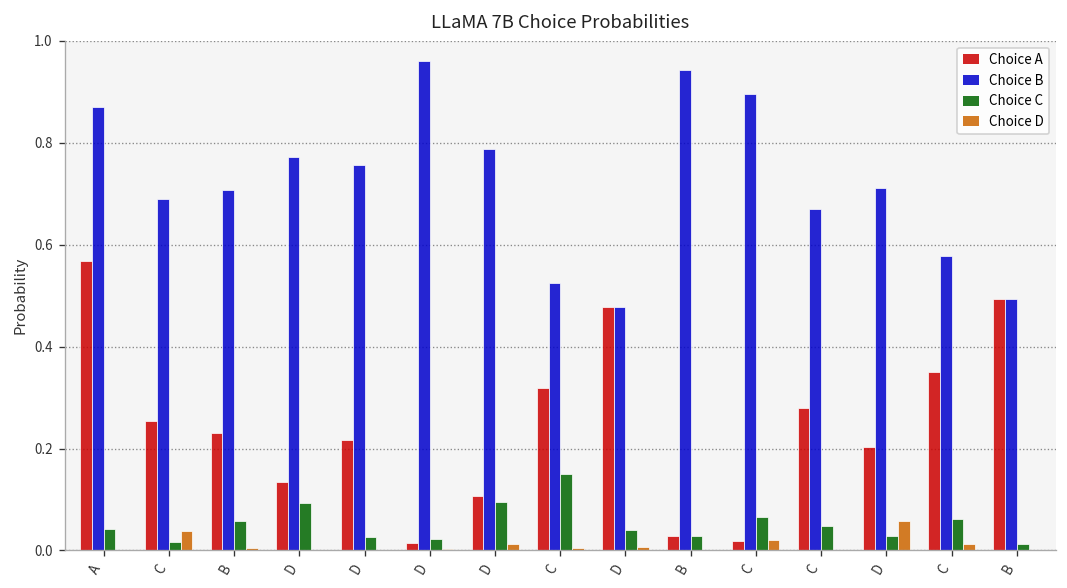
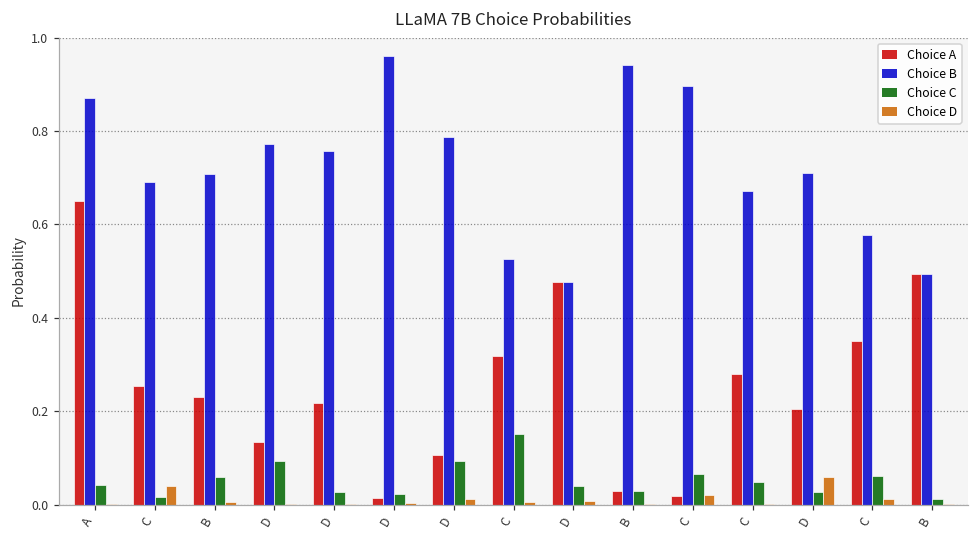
Choice A, A: 0.57 -> 0.65
